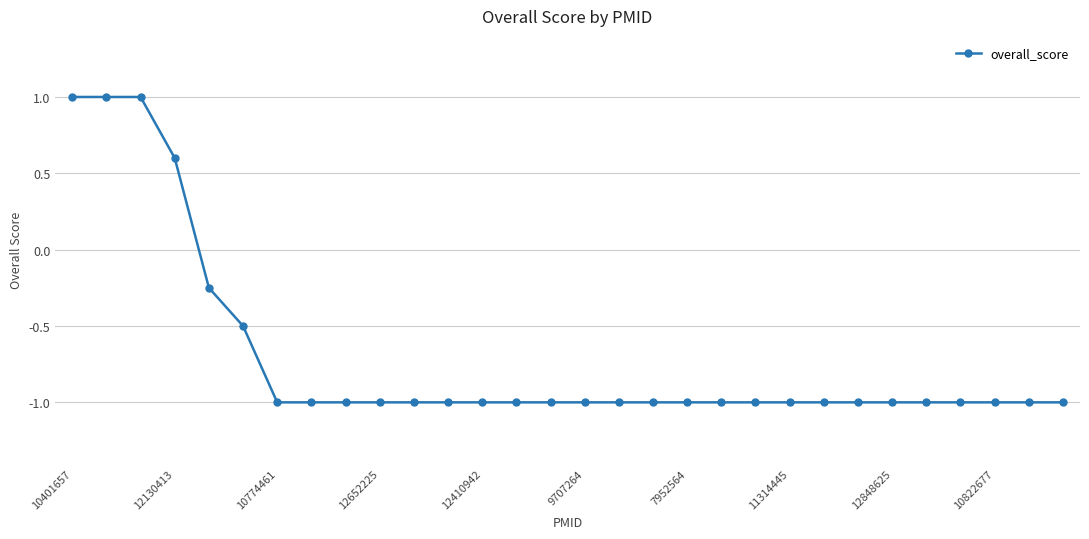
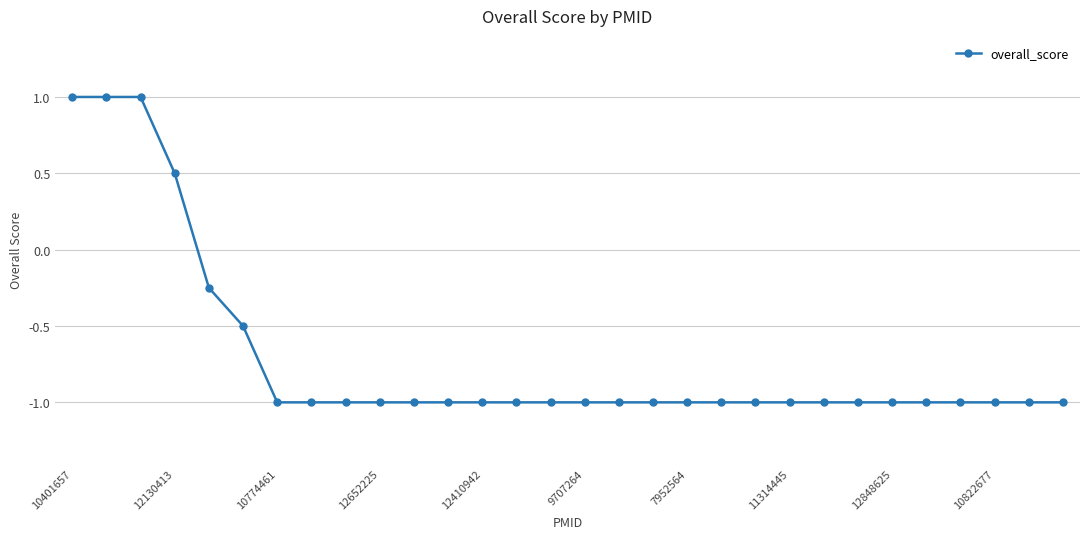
12130413: 0.6 -> 0.5
